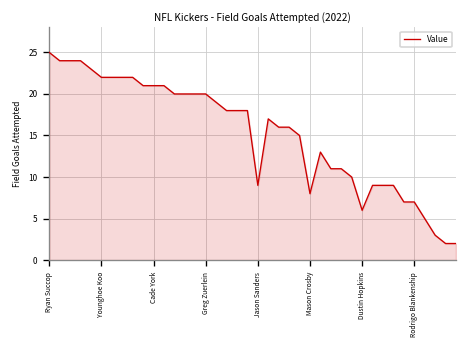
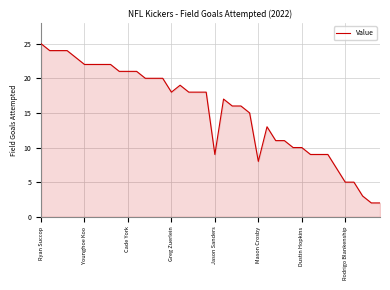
Greg Zuerlein: 20 -> 18
Dustin Hopkins: 6 -> 10
Rodrigo Blankenship: 7 -> 5
